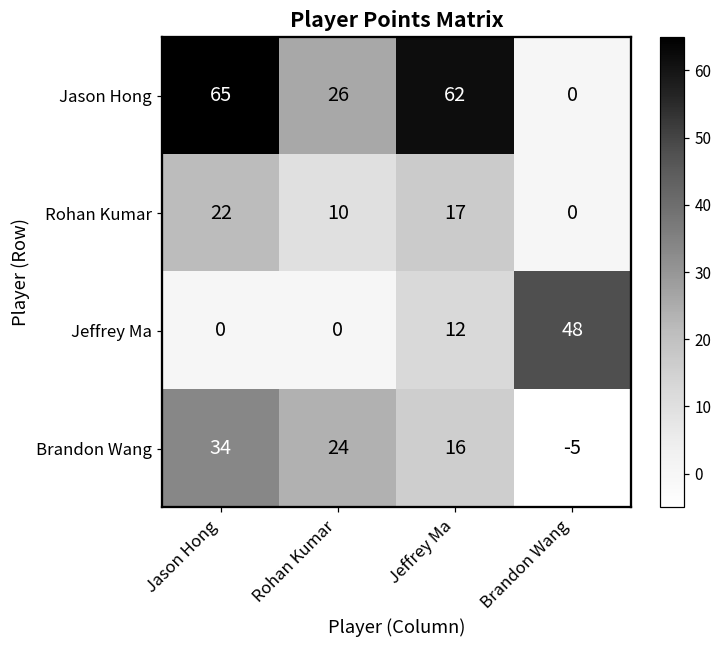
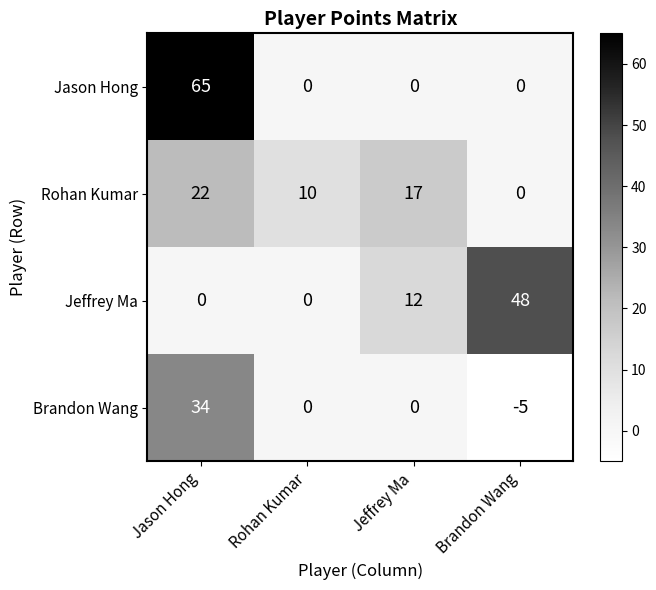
Jason Hong, Rohan Kumar: 26 -> 0
Jason Hong, Jeffrey Ma: 62 -> 0
Brandon Wang, Rohan Kumar: 24 -> 0
Brandon Wang, Jeffrey Ma: 16 -> 0
